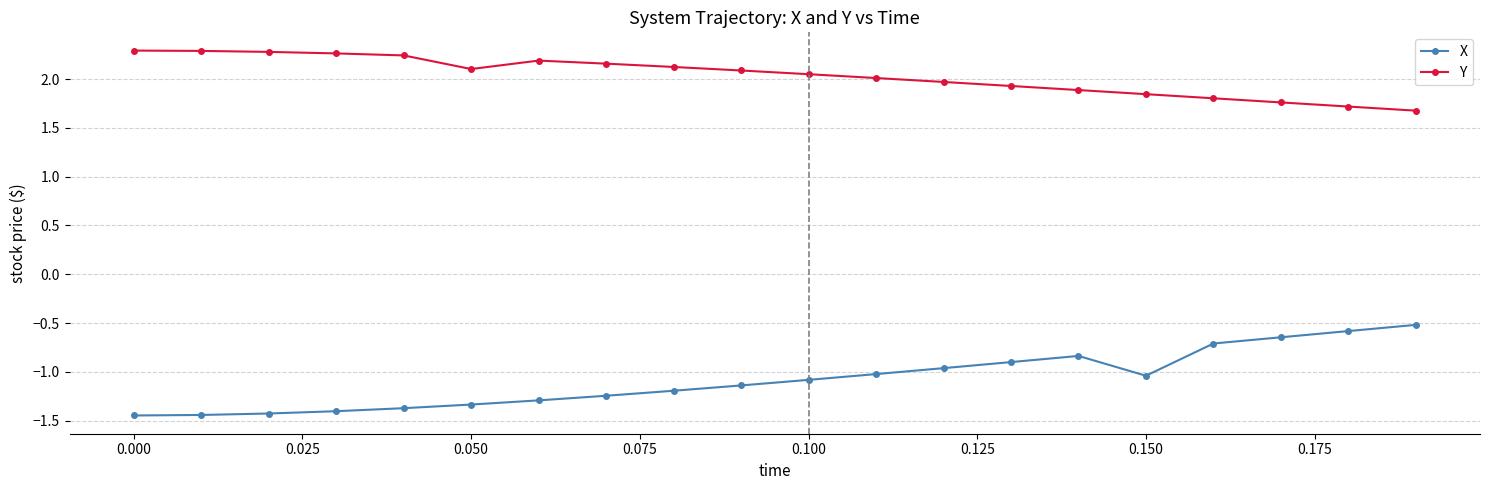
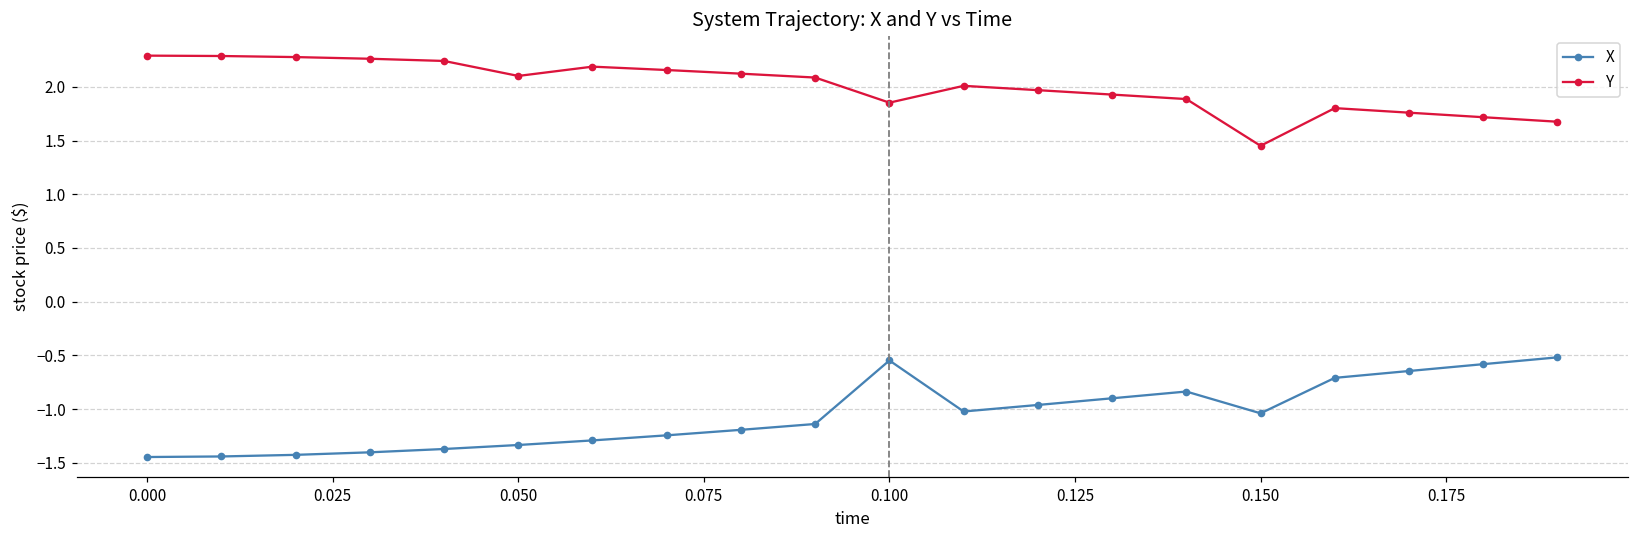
X, 0.100: -1.1 -> -0.5
Y, 0.100: 2.0 -> 1.9
Y, 0.150: 1.8 -> 1.5
